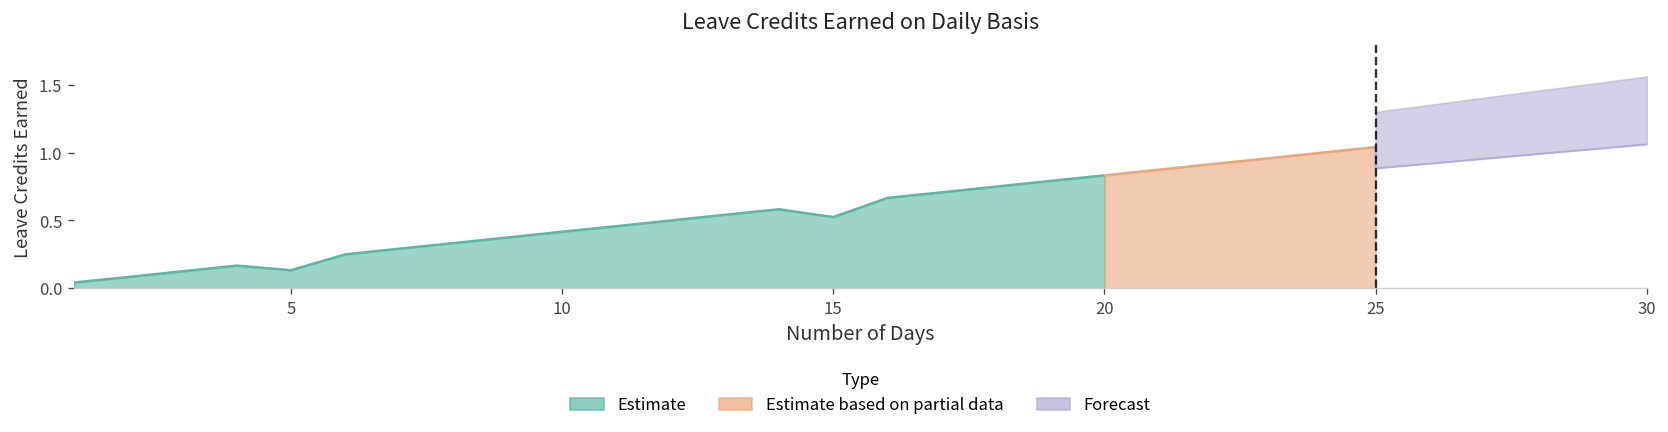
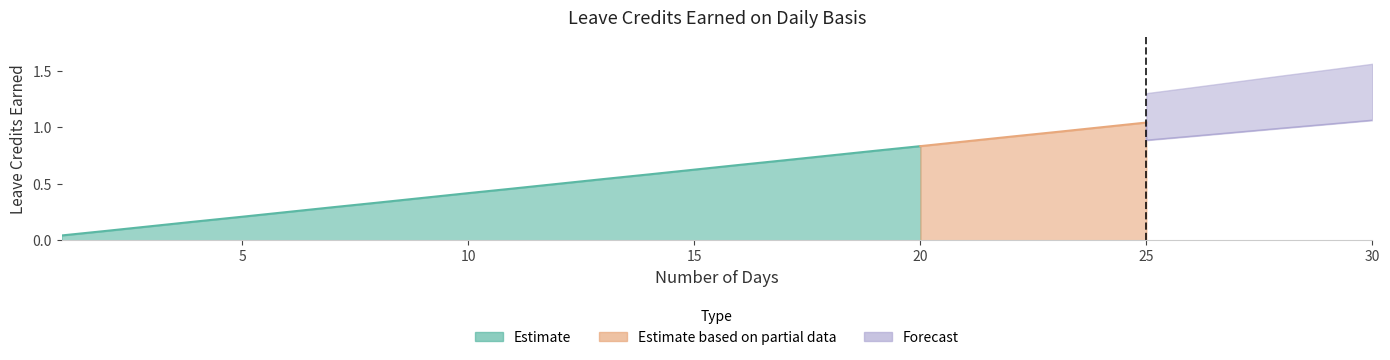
Estimate, 5: 0.13 -> 0.21
Estimate, 15: 0.53 -> 0.63
